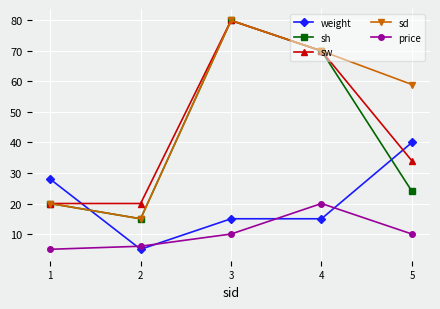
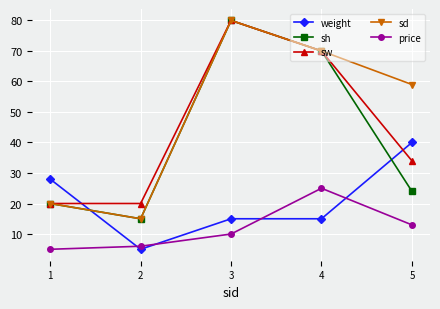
price, 4: 20 -> 25
price, 5: 10 -> 13
